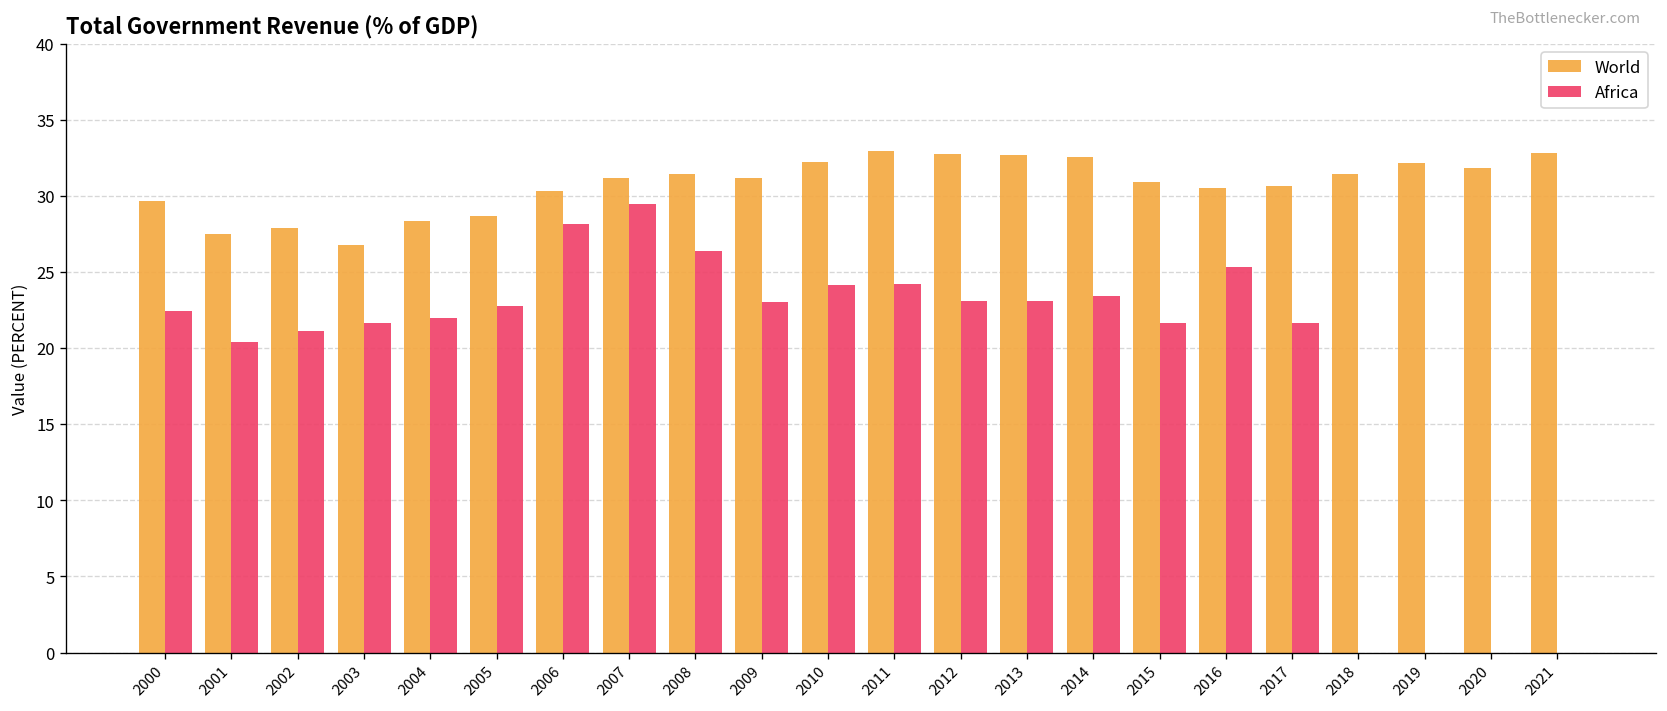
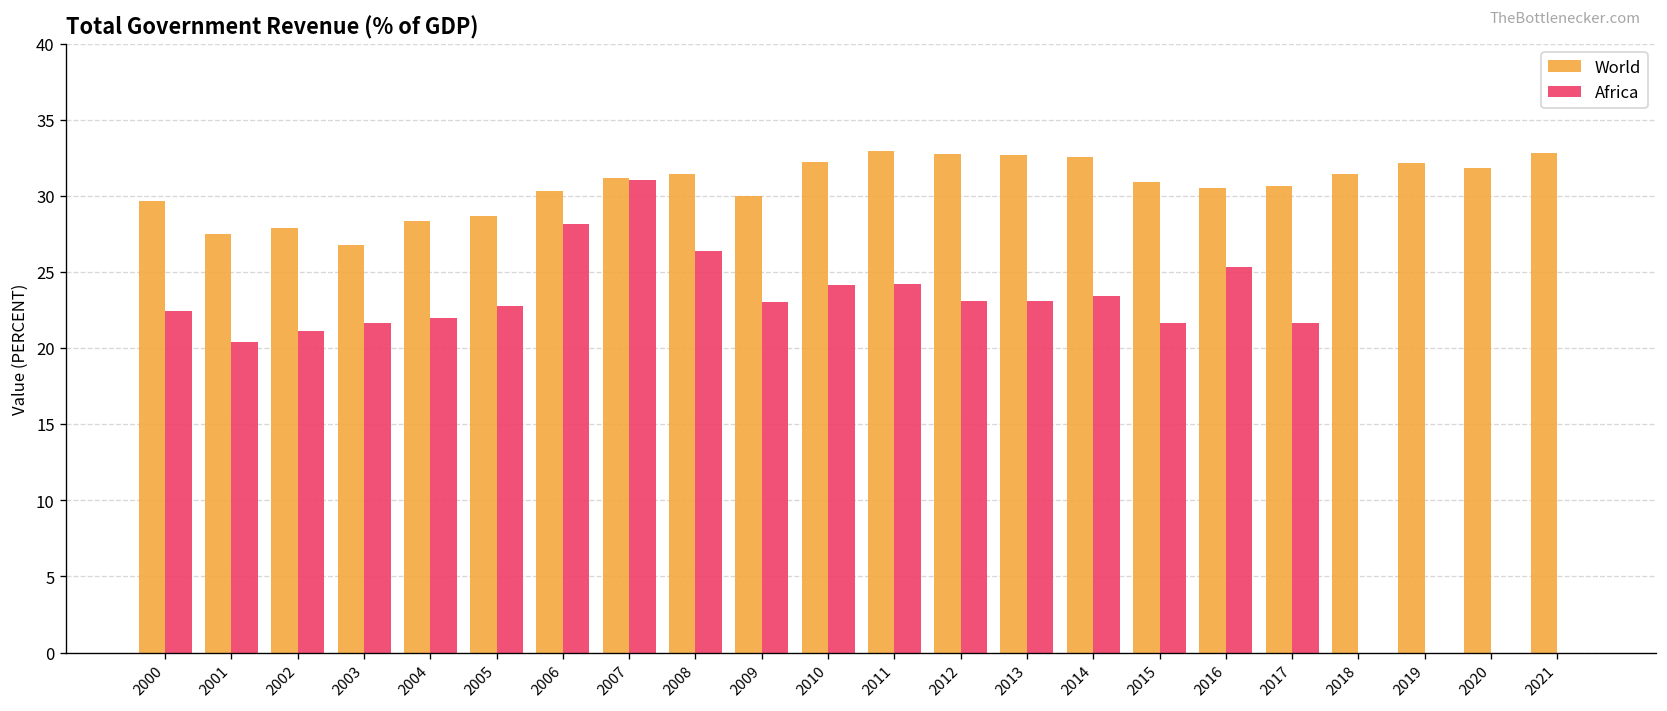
Africa, 2007: 29.5 -> 31.1
World, 2009: 31.2 -> 30.0
